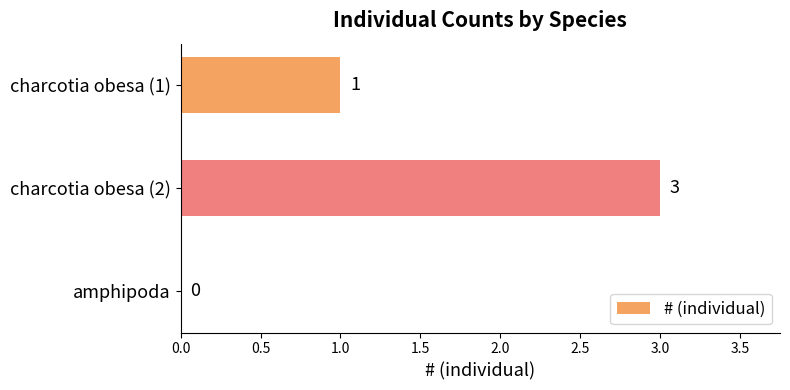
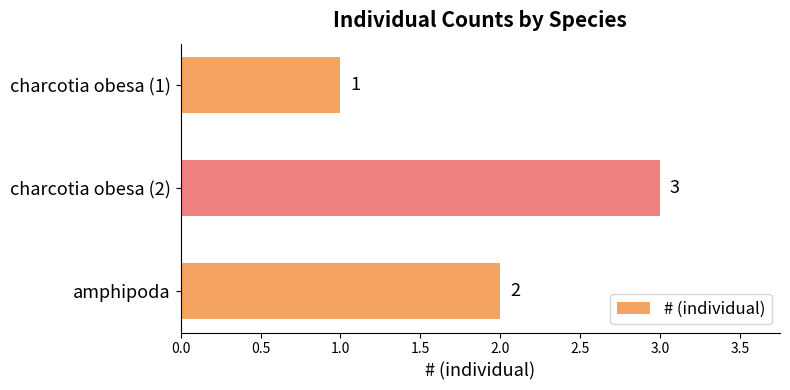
amphipoda: 0 -> 2
